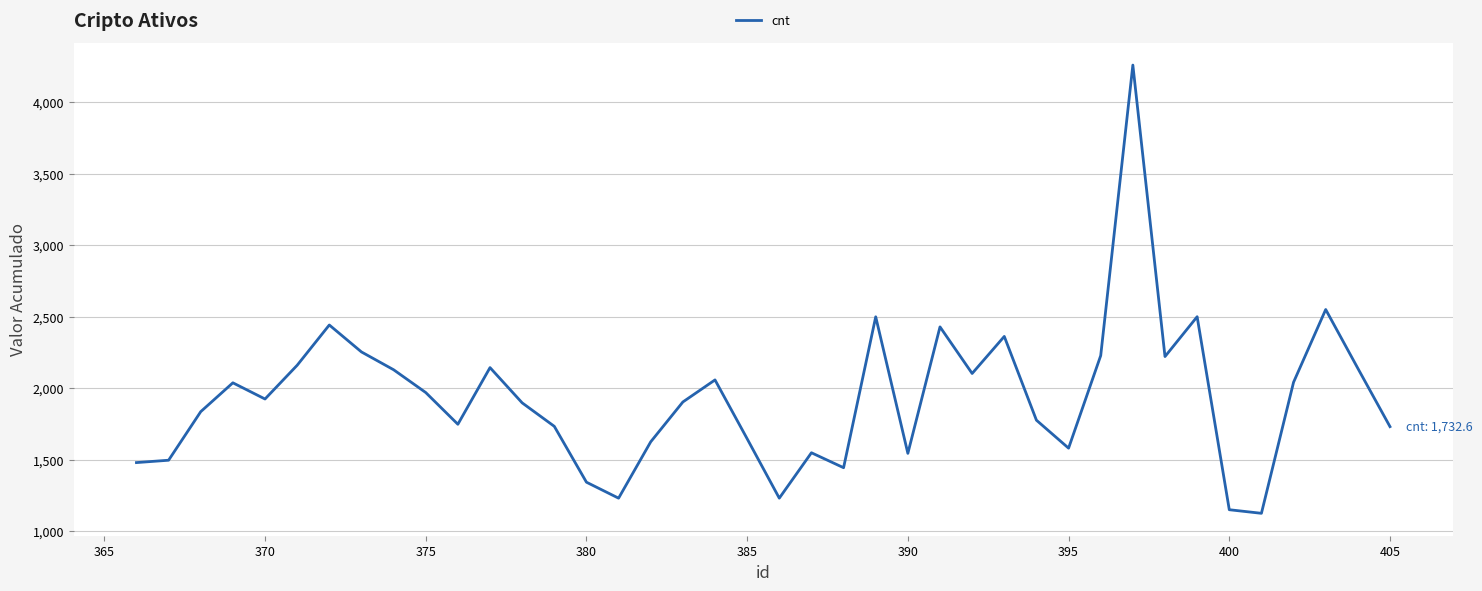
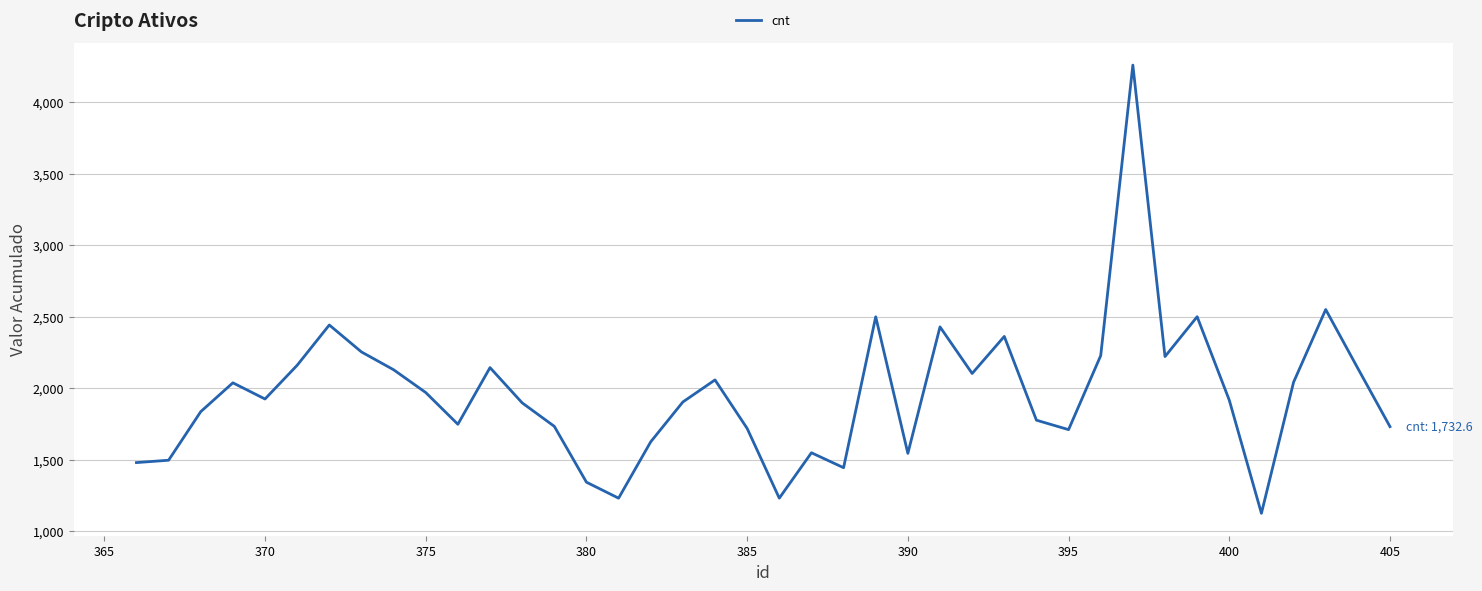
385: 1,650 -> 1,720
395: 1,580 -> 1,710
400: 1,150 -> 1,920
